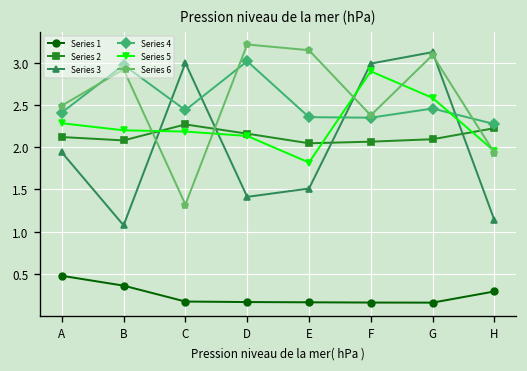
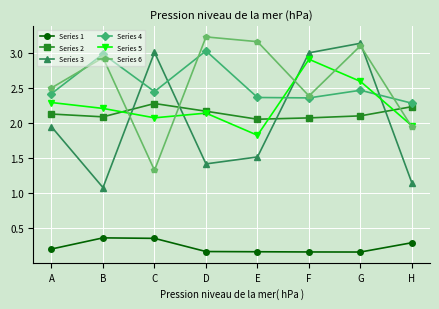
Series 1, A: 0.5 -> 0.2
Series 1, C: 0.2 -> 0.4
Series 5, C: 2.2 -> 2.1
